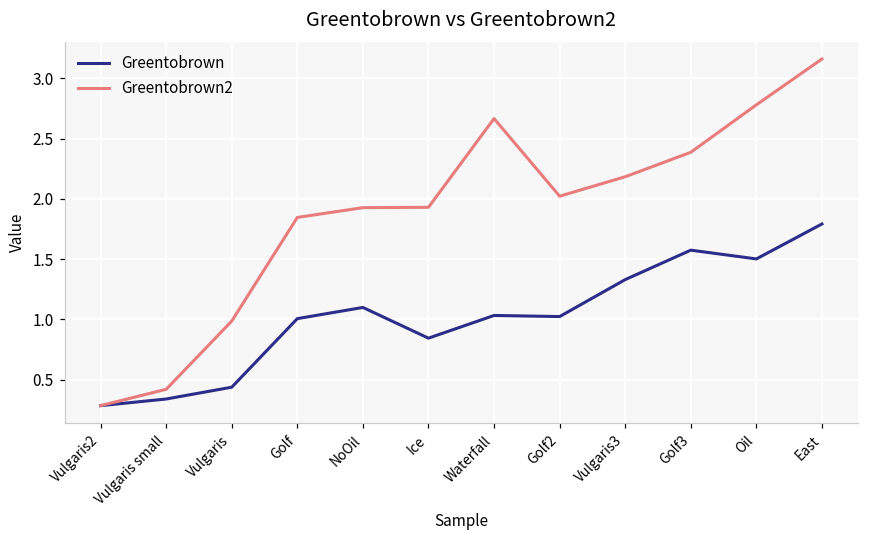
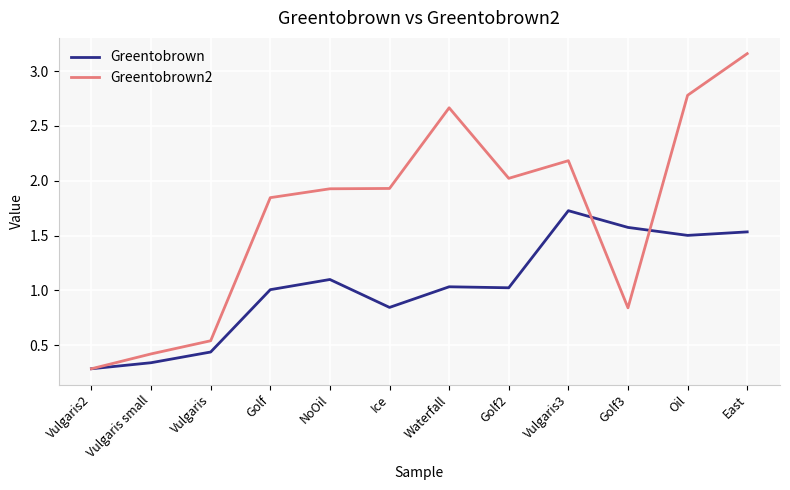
Greentobrown2, Vulgaris: 0.99 -> 0.54
Greentobrown, Vulgaris3: 1.33 -> 1.73
Greentobrown2, Golf3: 2.39 -> 0.84
Greentobrown, East: 1.79 -> 1.53
